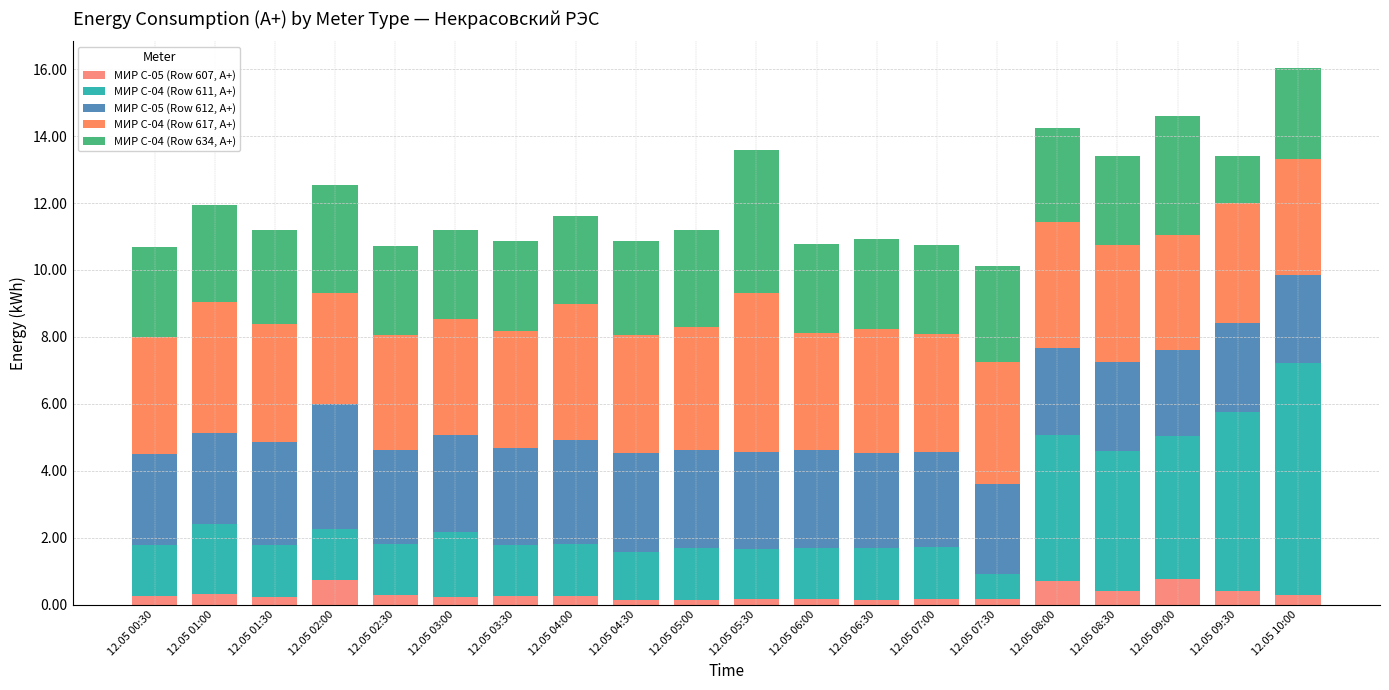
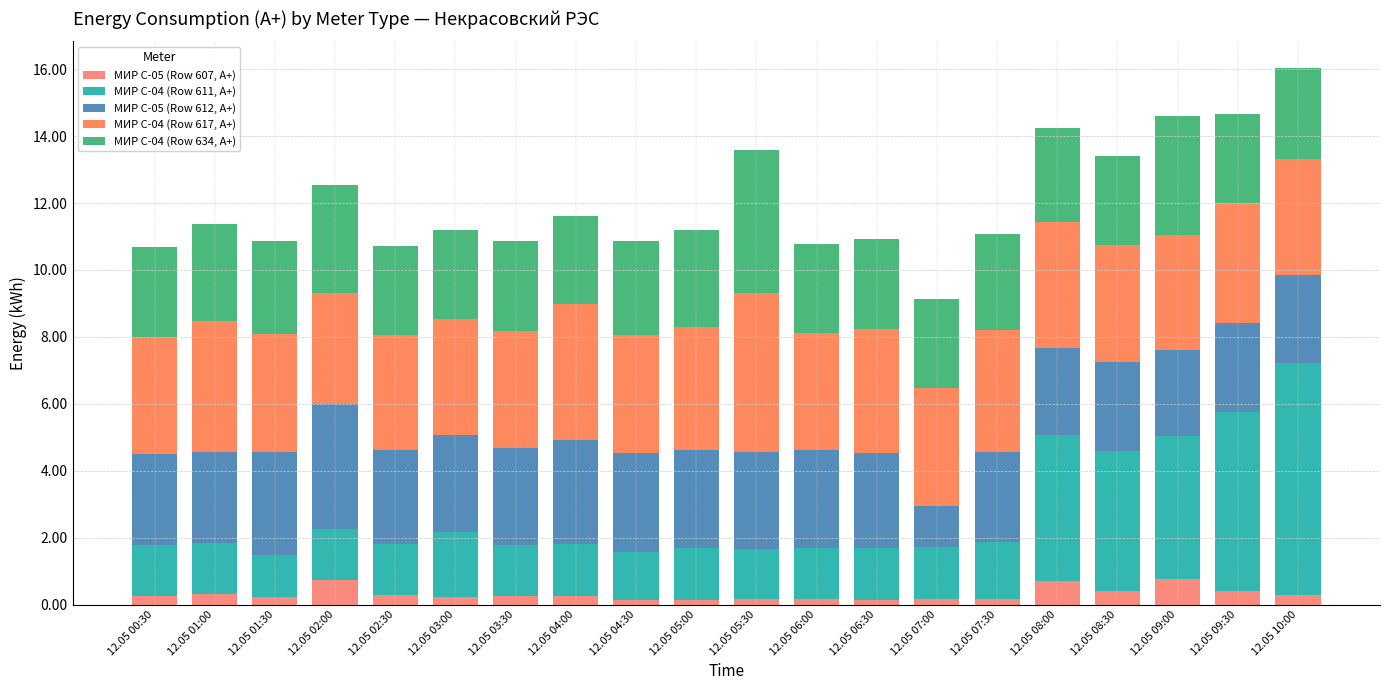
МИР С-04 (Row 611, А+), 12.05 01:00: 2.1 -> 1.5
МИР С-04 (Row 611, А+), 12.05 01:30: 1.5 -> 1.2
МИР С-05 (Row 612, А+), 12.05 07:00: 2.8 -> 1.2
МИР С-04 (Row 611, А+), 12.05 07:30: 0.7 -> 1.7
МИР С-04 (Row 634, А+), 12.05 09:30: 1.4 -> 2.7
